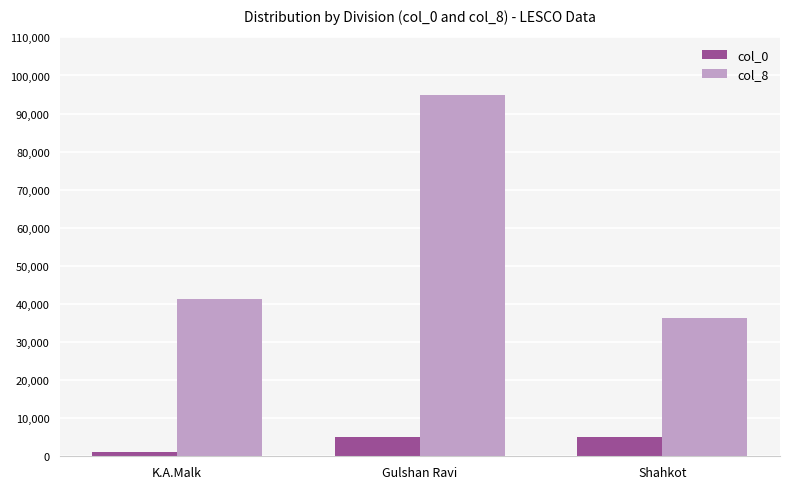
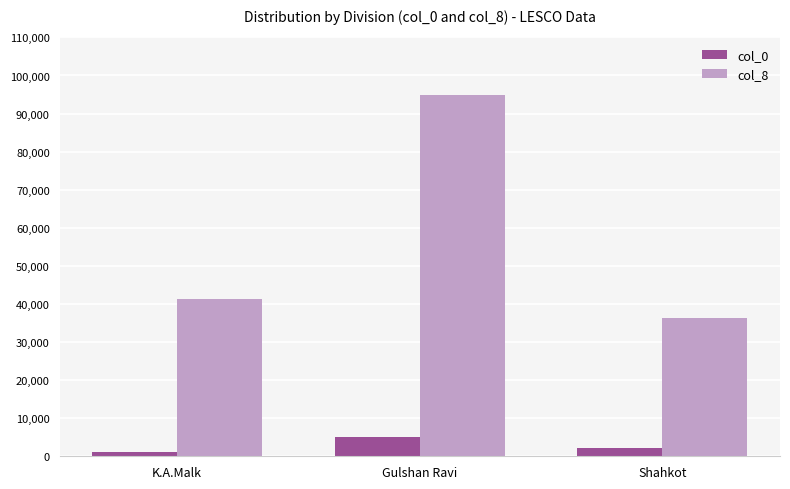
col_0, Shahkot: 5,000 -> 2,000
